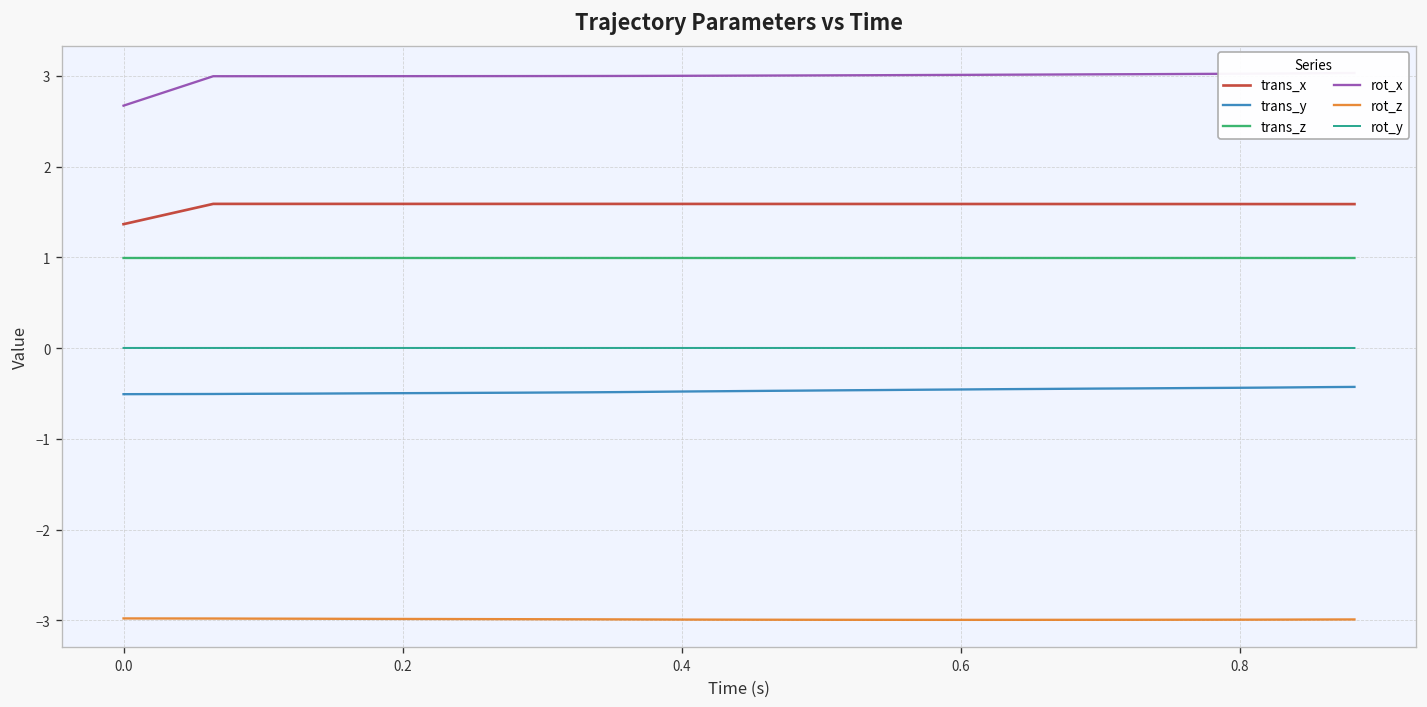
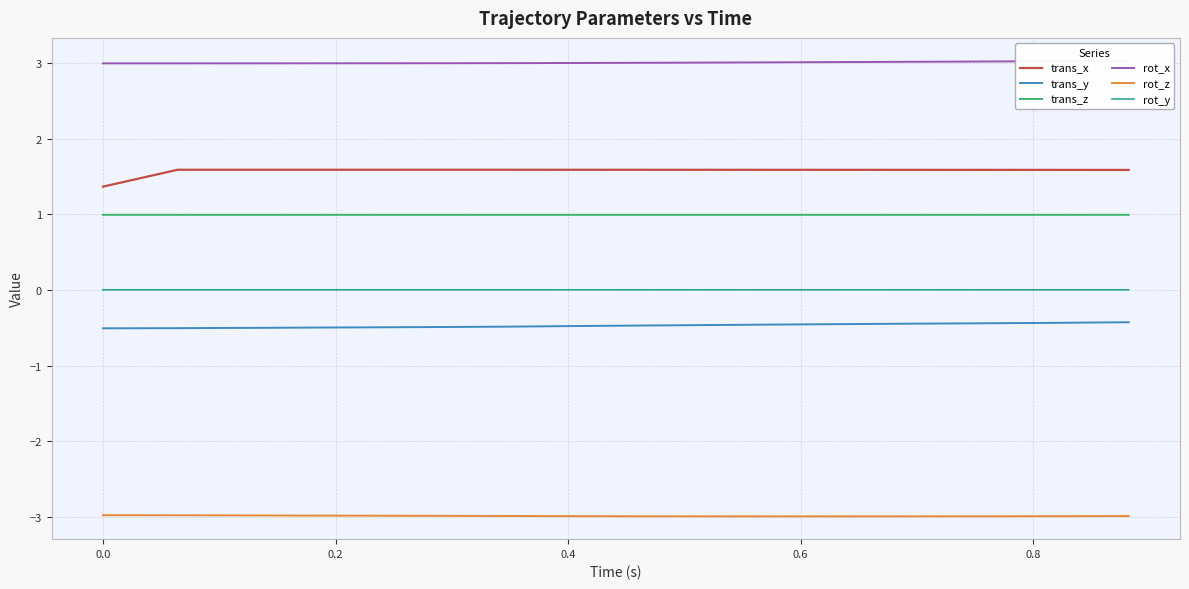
rot_x, 0.0: 2.7 -> 3.0
